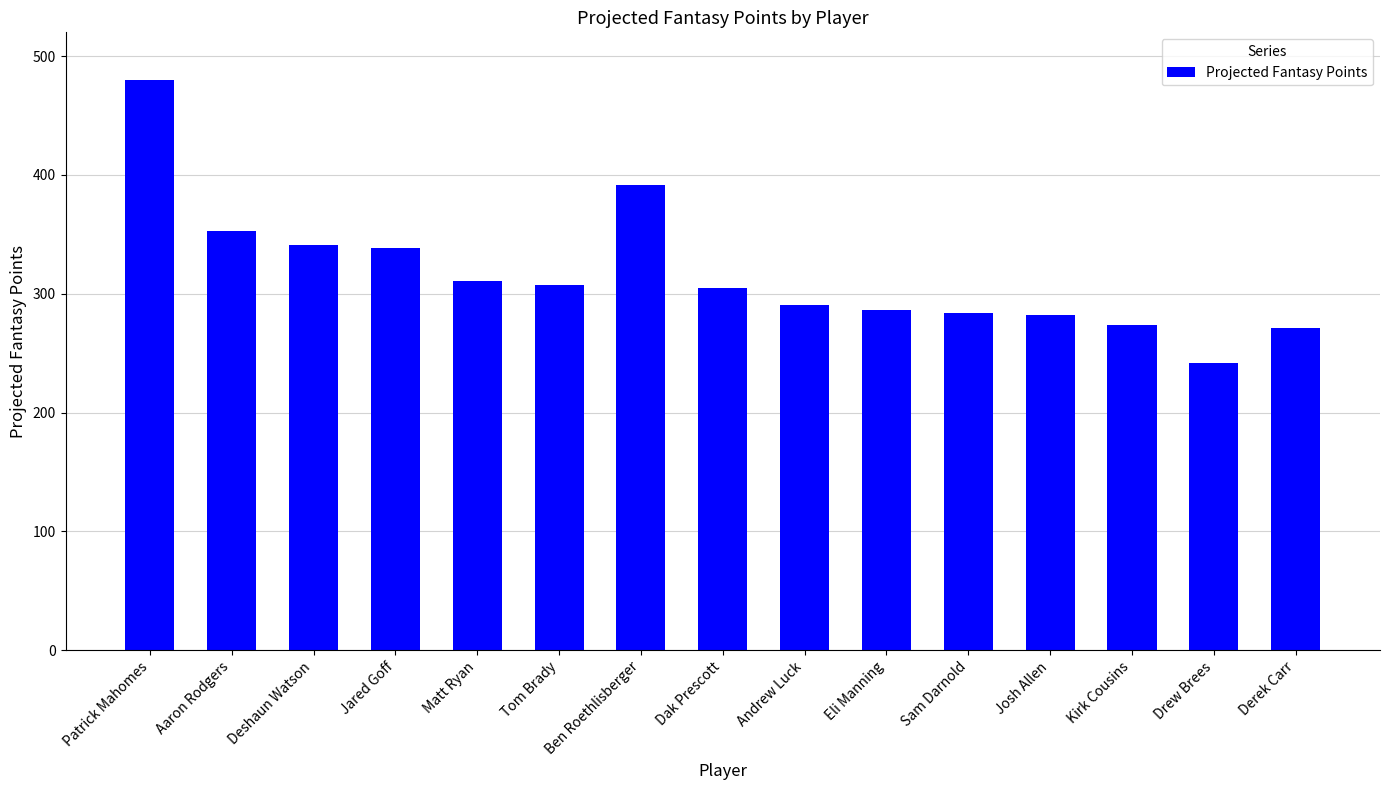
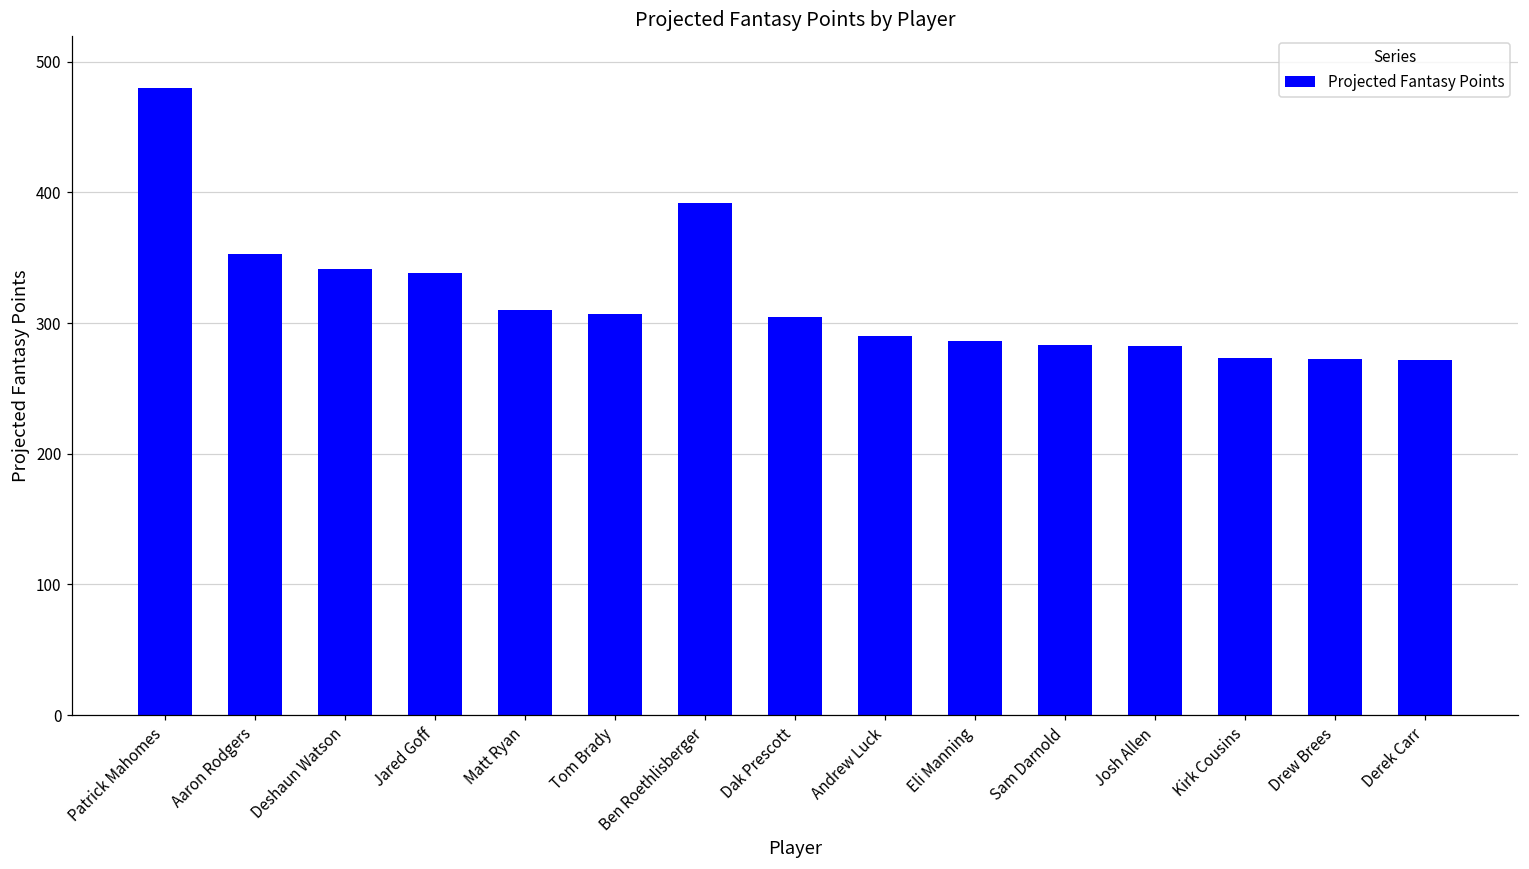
Drew Brees: 242 -> 273
